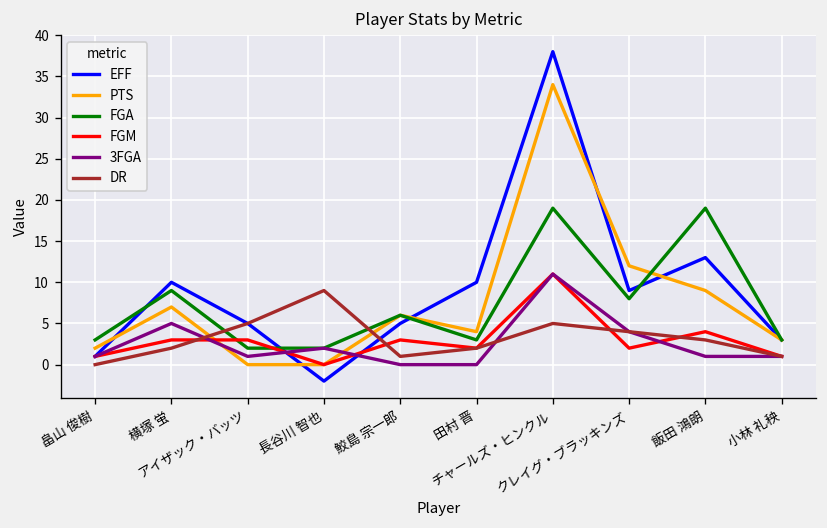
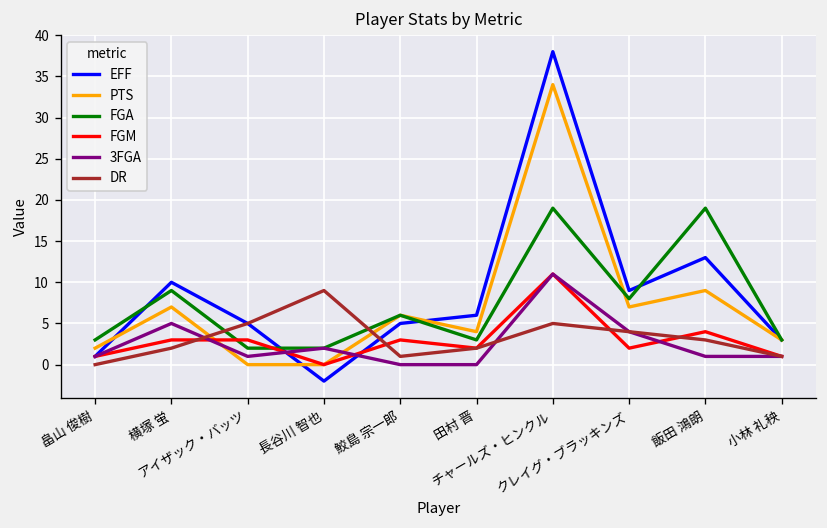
EFF, 田村 晋: 10 -> 6
PTS, クレイグ・ブラッキンズ: 12 -> 7
